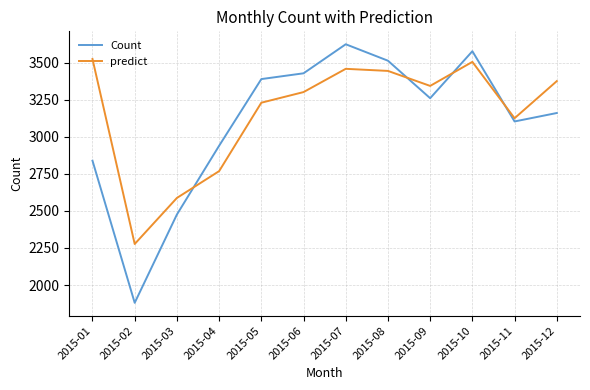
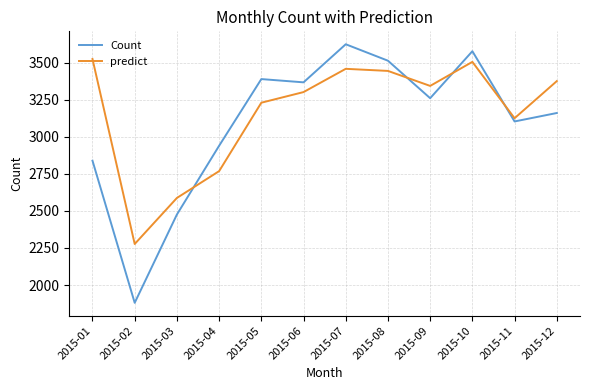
Count, 2015-06: 3430 -> 3370
